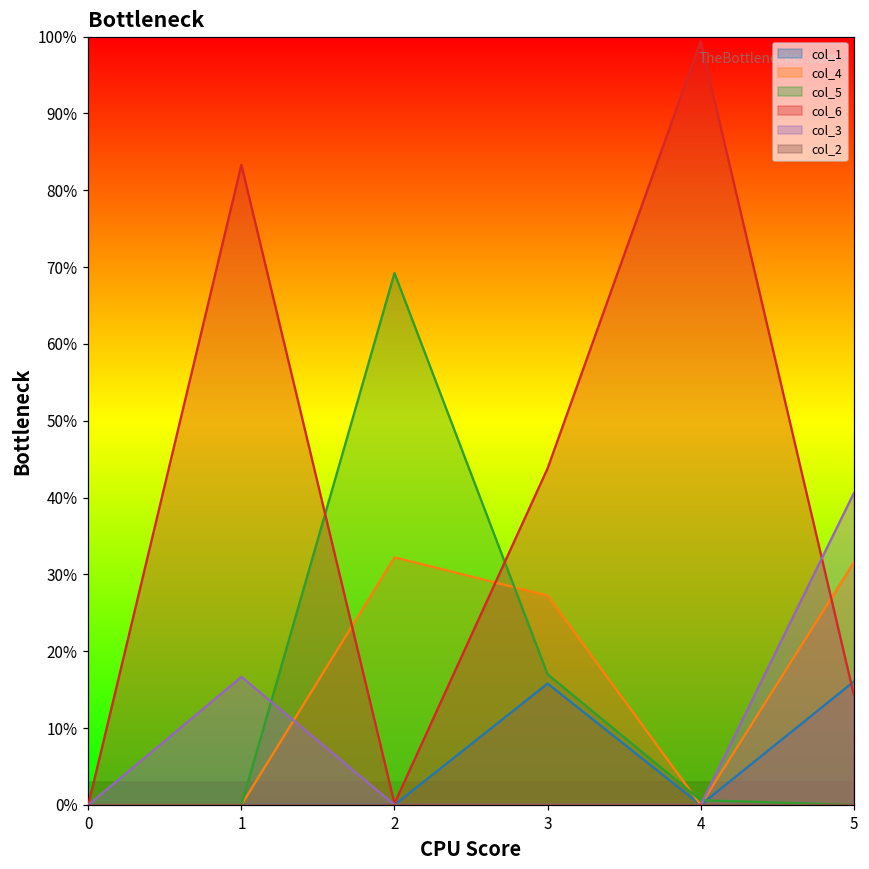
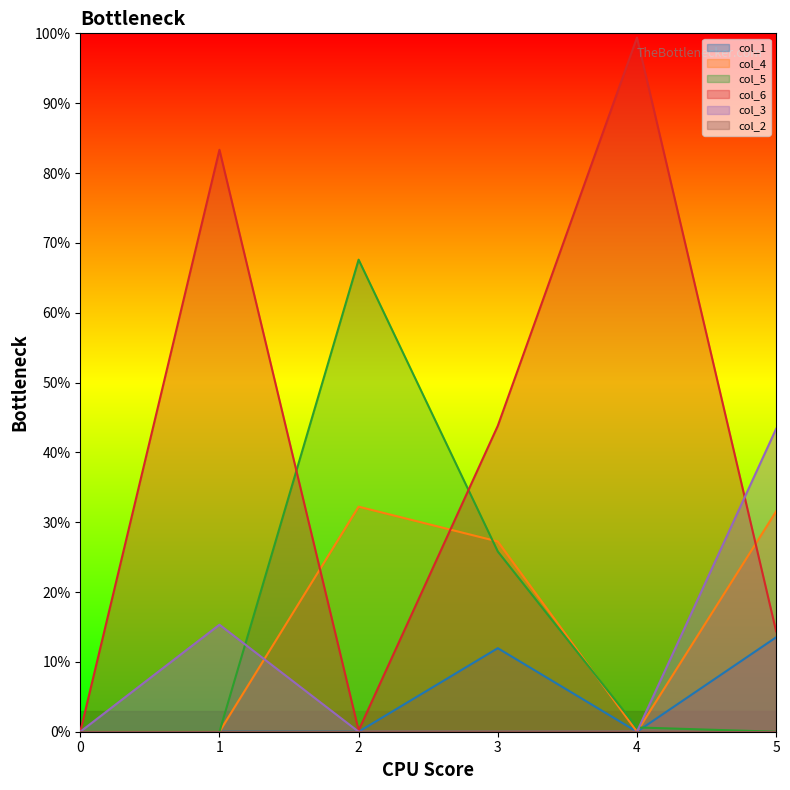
col_3, 1: 17% -> 15%
col_5, 2: 69% -> 68%
col_1, 3: 16% -> 12%
col_5, 3: 17% -> 26%
col_1, 5: 16% -> 14%
col_3, 5: 41% -> 43%
